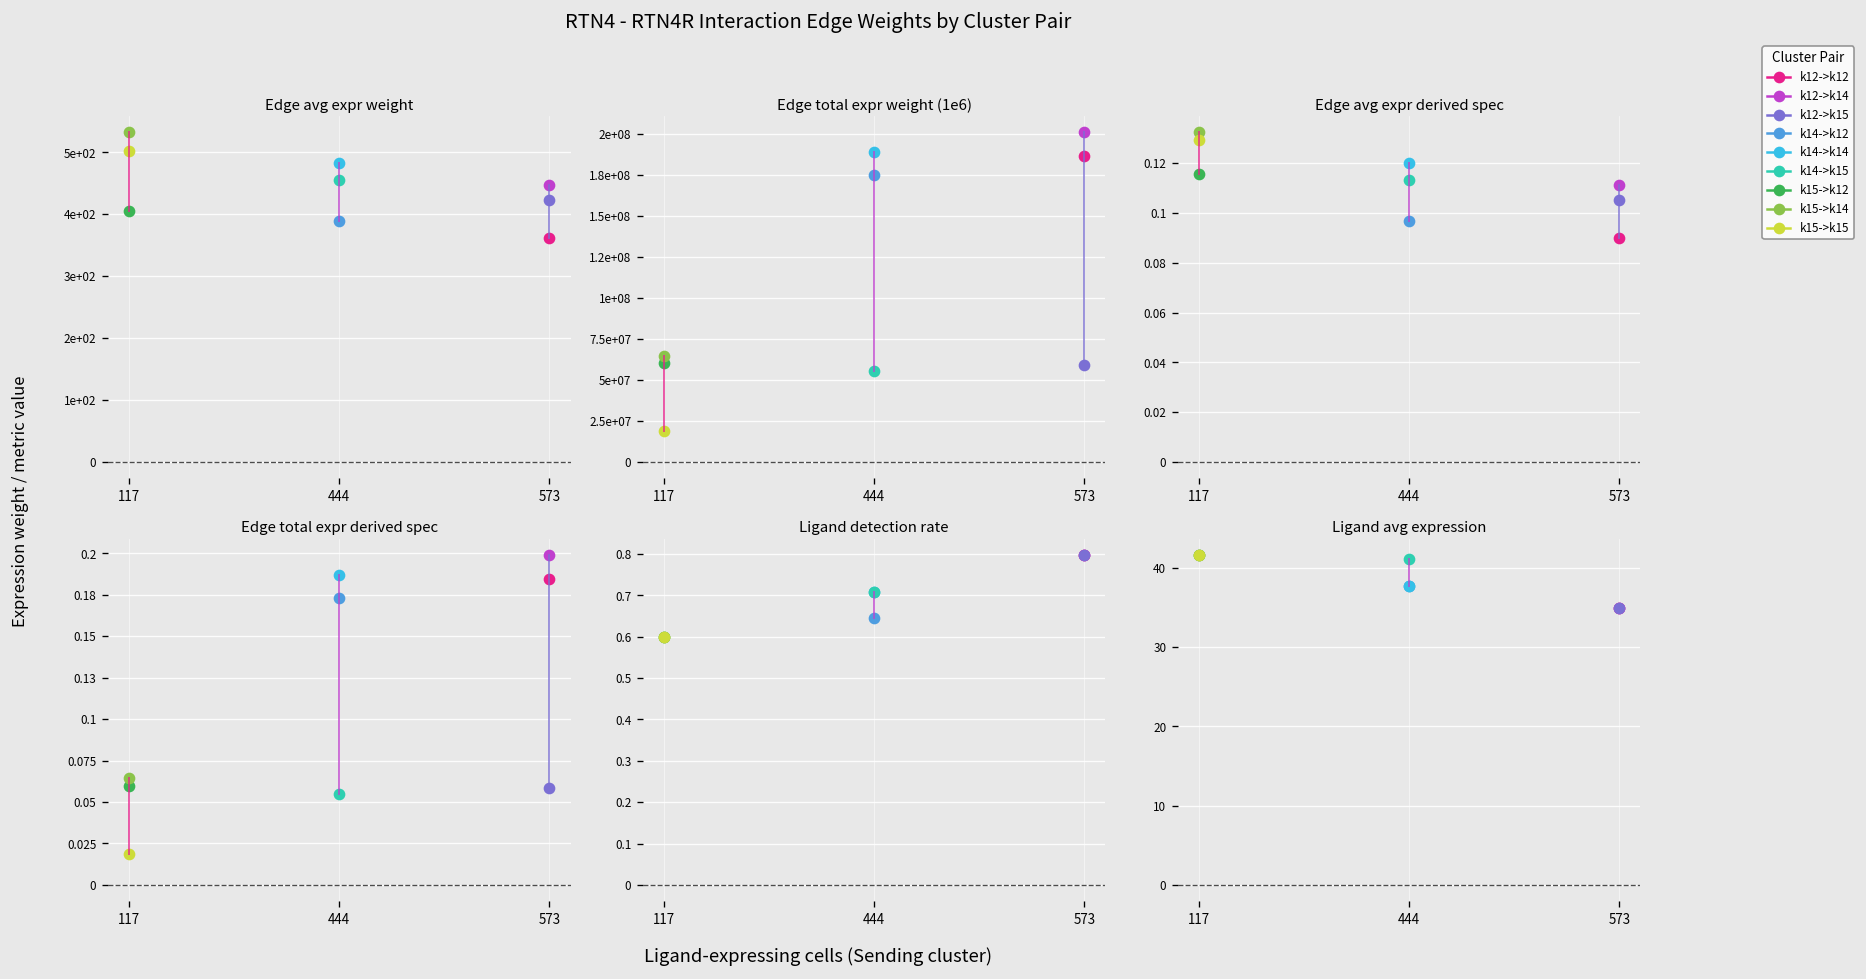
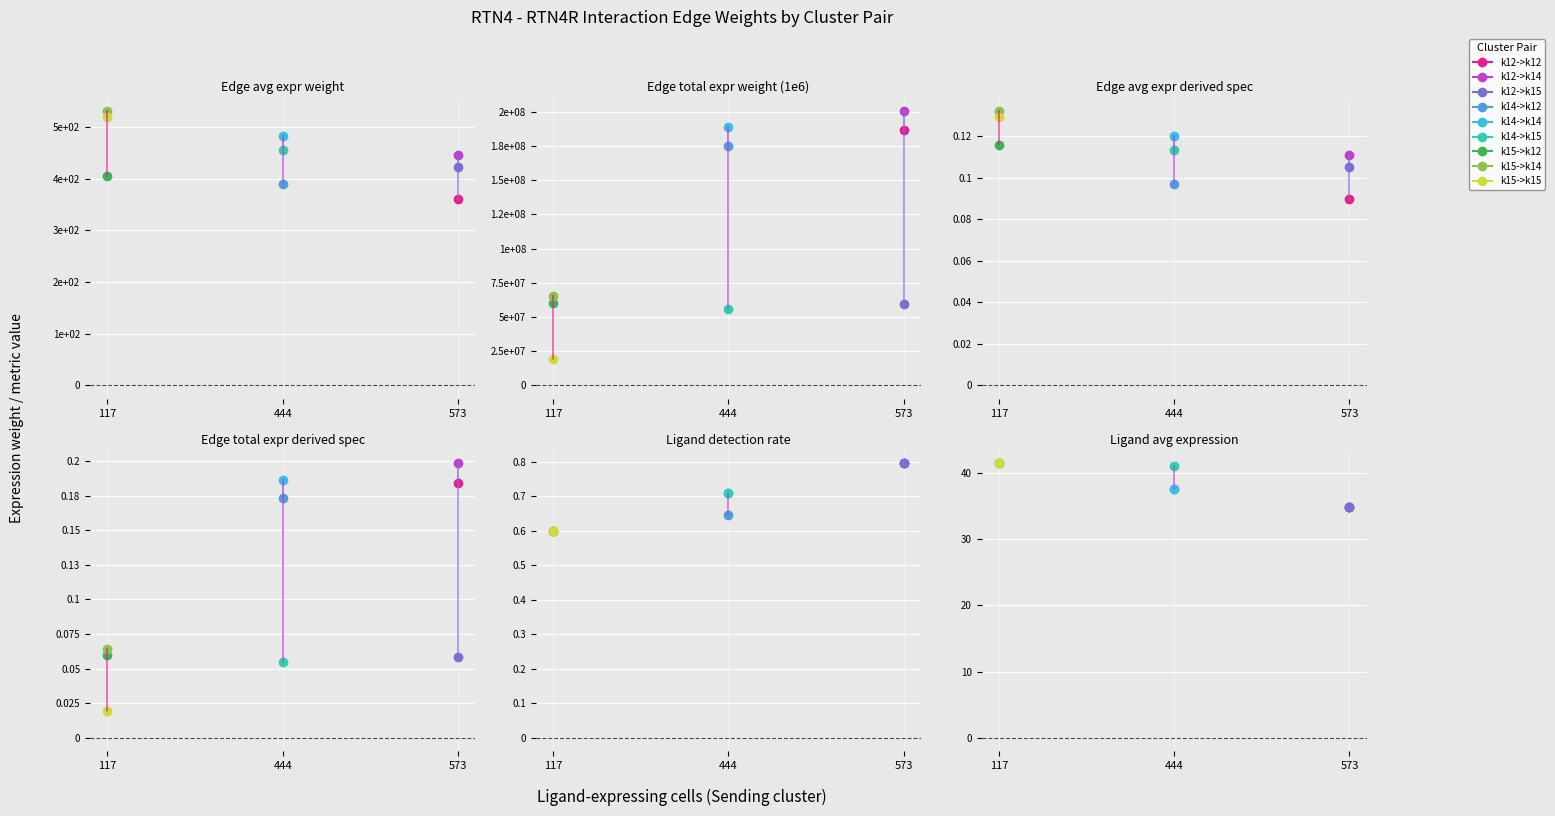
Edge avg expr weight, k15->k15, 117: 500 -> 520
